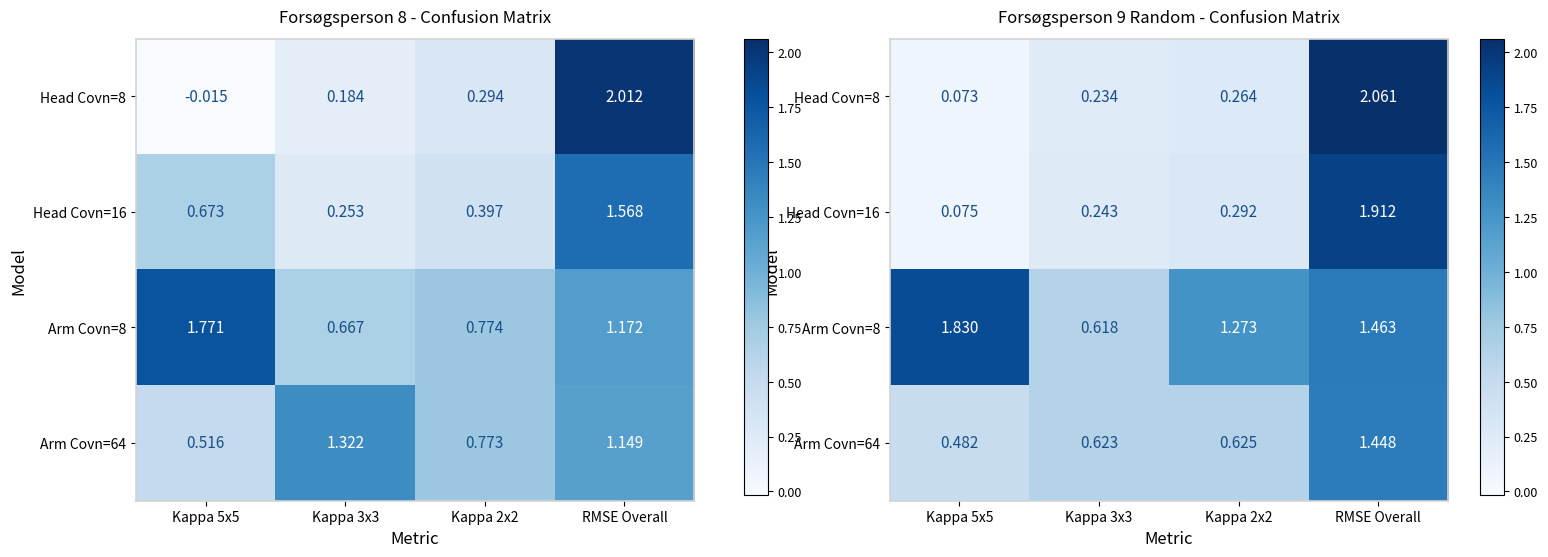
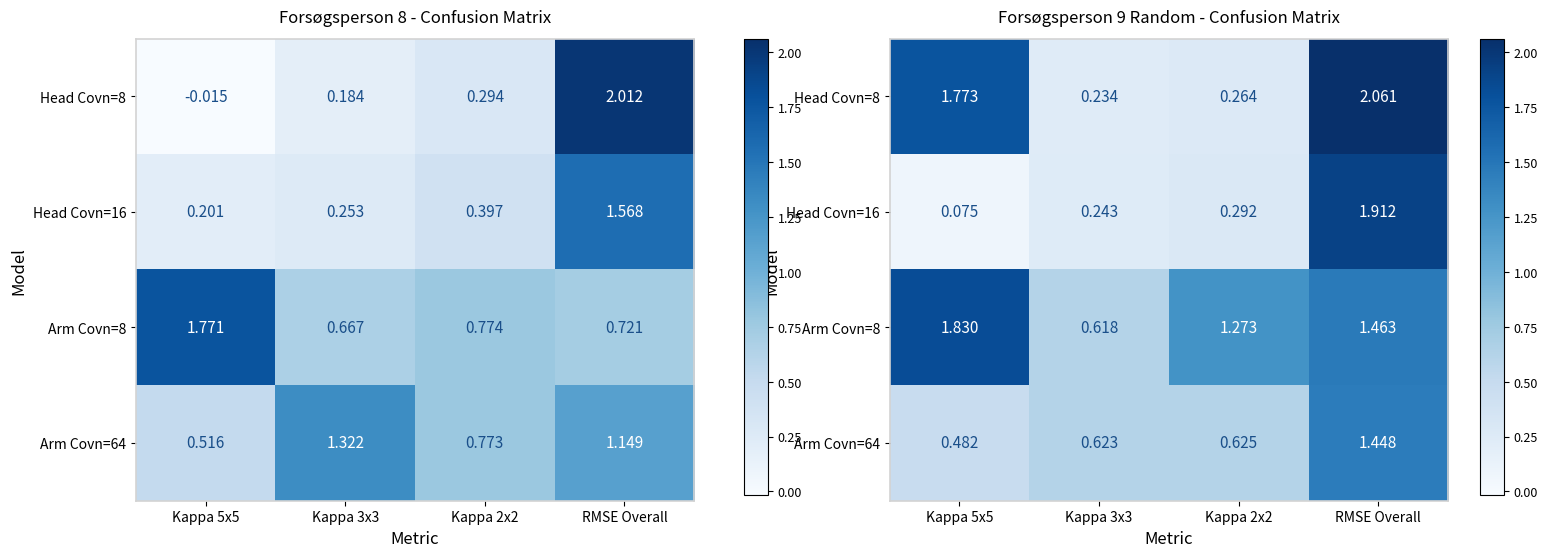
Forsøgsperson 8 - Confusion Matrix, Head Covn=16, Kappa 5x5: 0.673 -> 0.201
Forsøgsperson 8 - Confusion Matrix, Arm Covn=8, RMSE Overall: 1.172 -> 0.721
Forsøgsperson 9 Random - Confusion Matrix, Head Covn=8, Kappa 5x5: 0.073 -> 1.773
